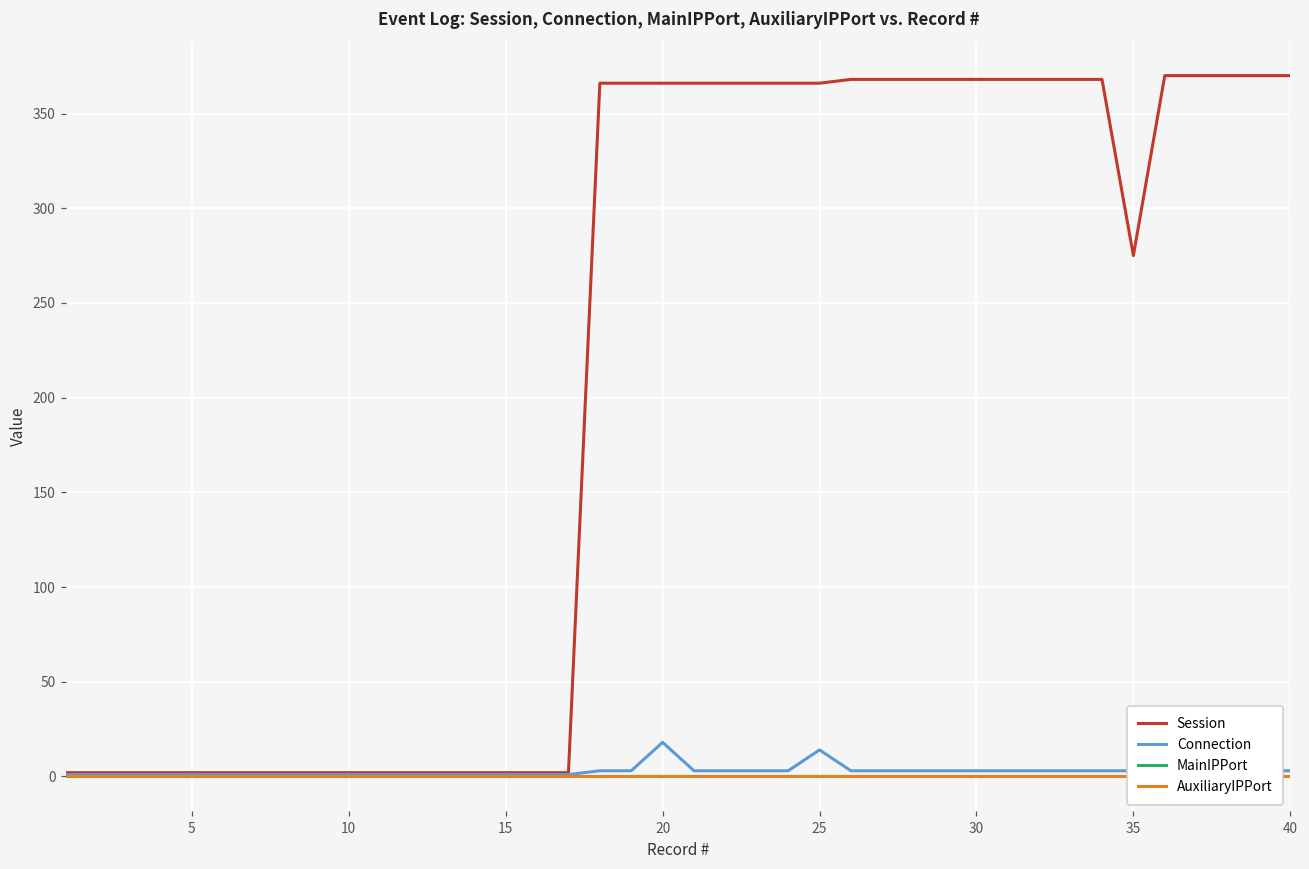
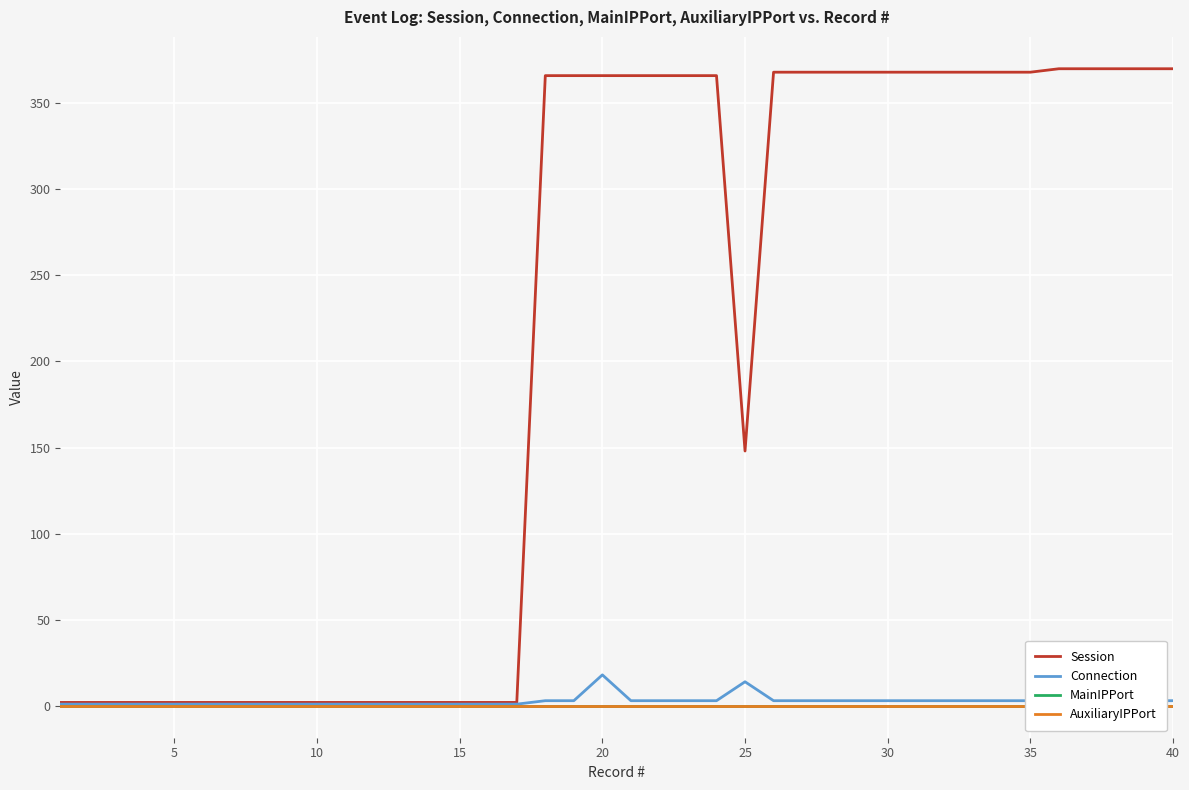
Session, 25: 366 -> 148
Session, 35: 275 -> 368
